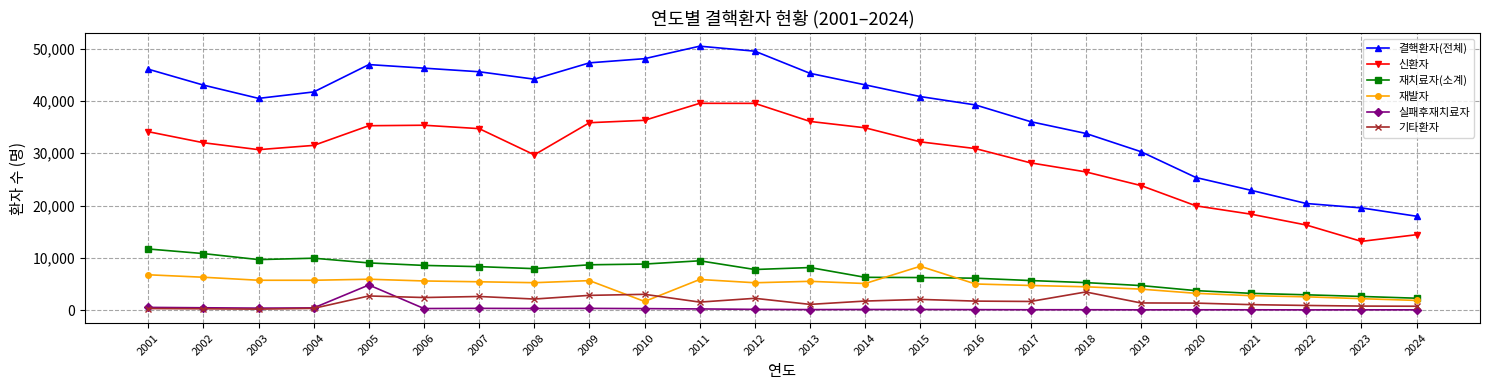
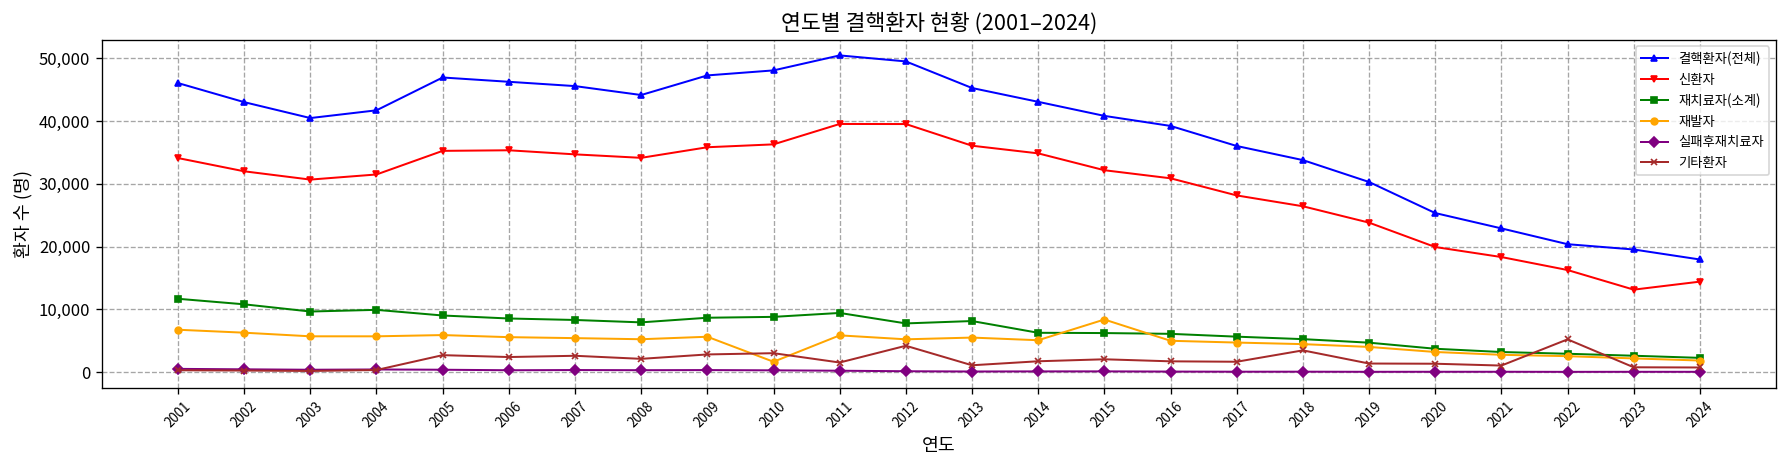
실패후재치료자, 2005: 5,000 -> 0
신환자, 2008: 30,000 -> 34,000
기타환자, 2012: 2,000 -> 4,000
기타환자, 2022: 1,000 -> 5,000
